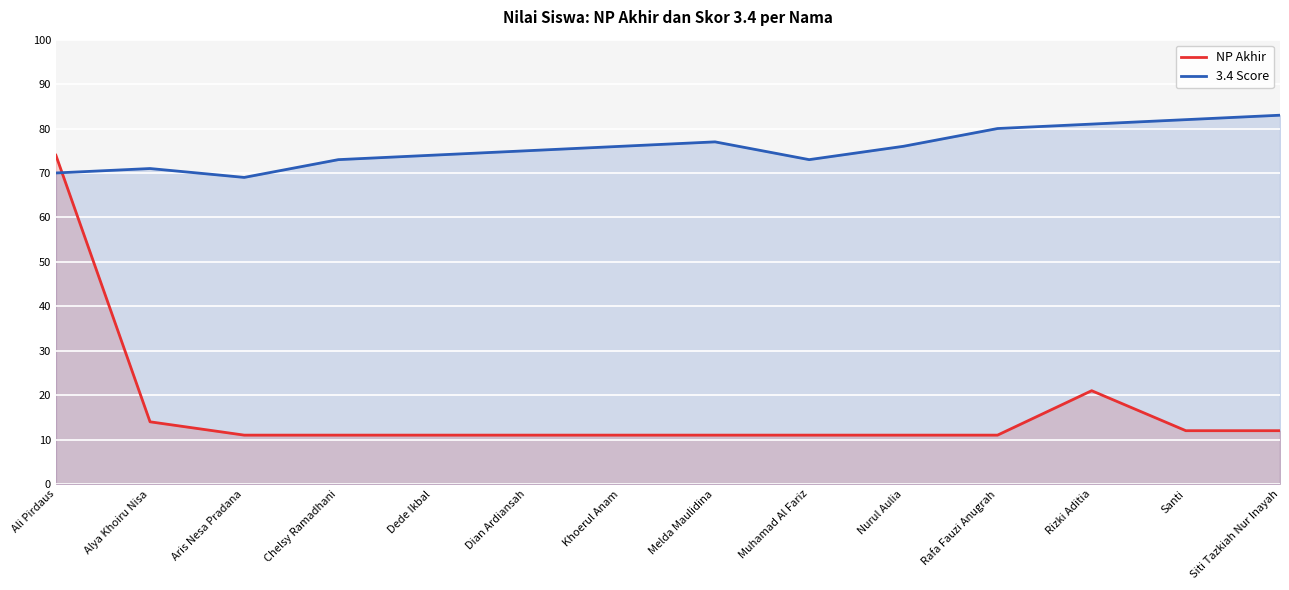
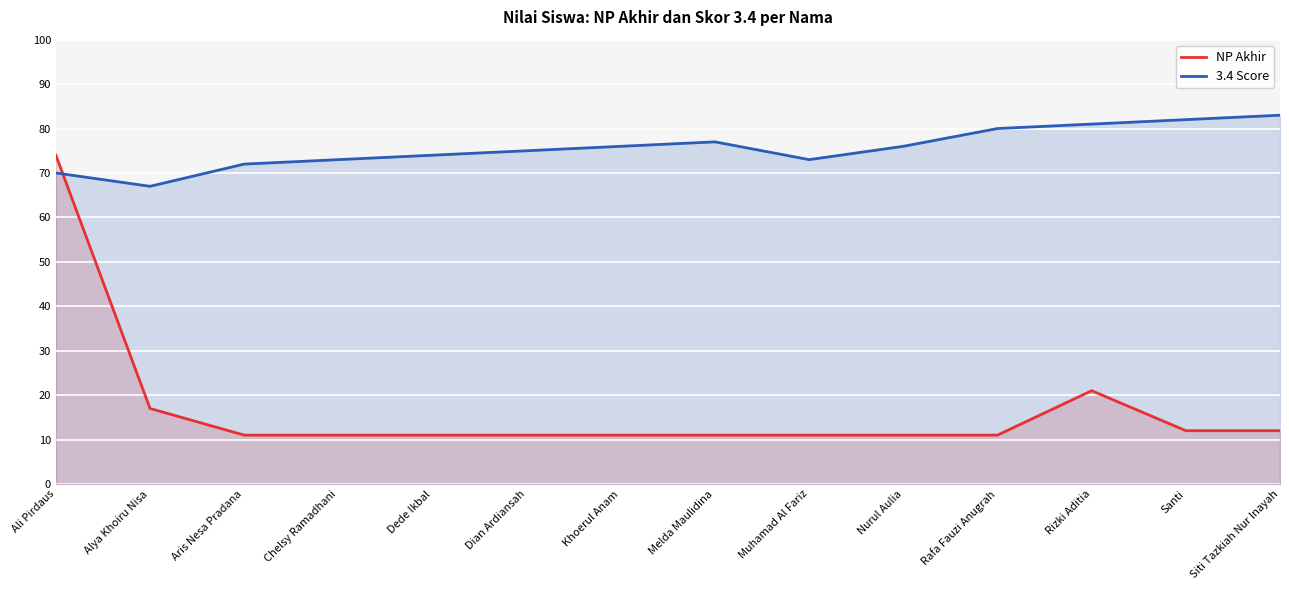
NP Akhir, Alya Khoiru Nisa: 14 -> 17
3.4 Score, Alya Khoiru Nisa: 71 -> 67
3.4 Score, Aris Nesa Pradana: 69 -> 72
